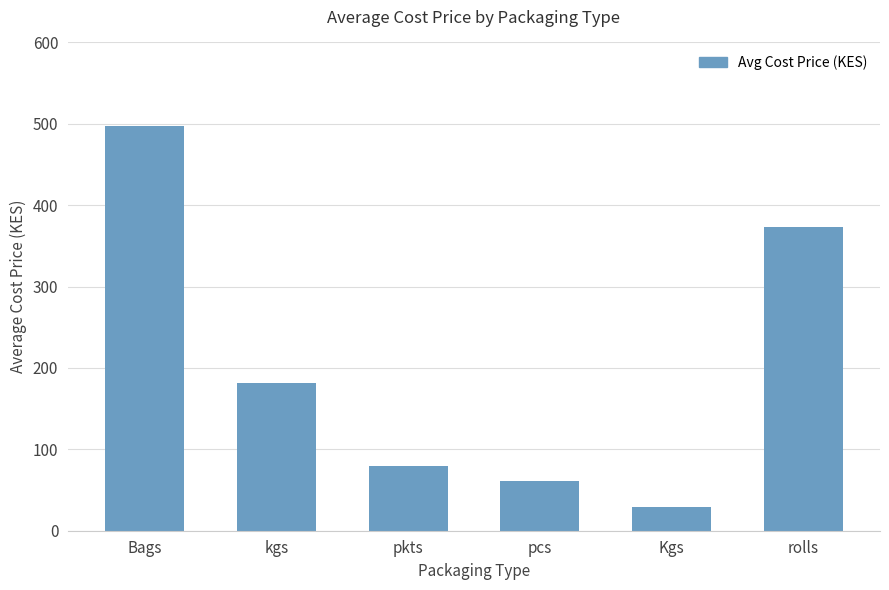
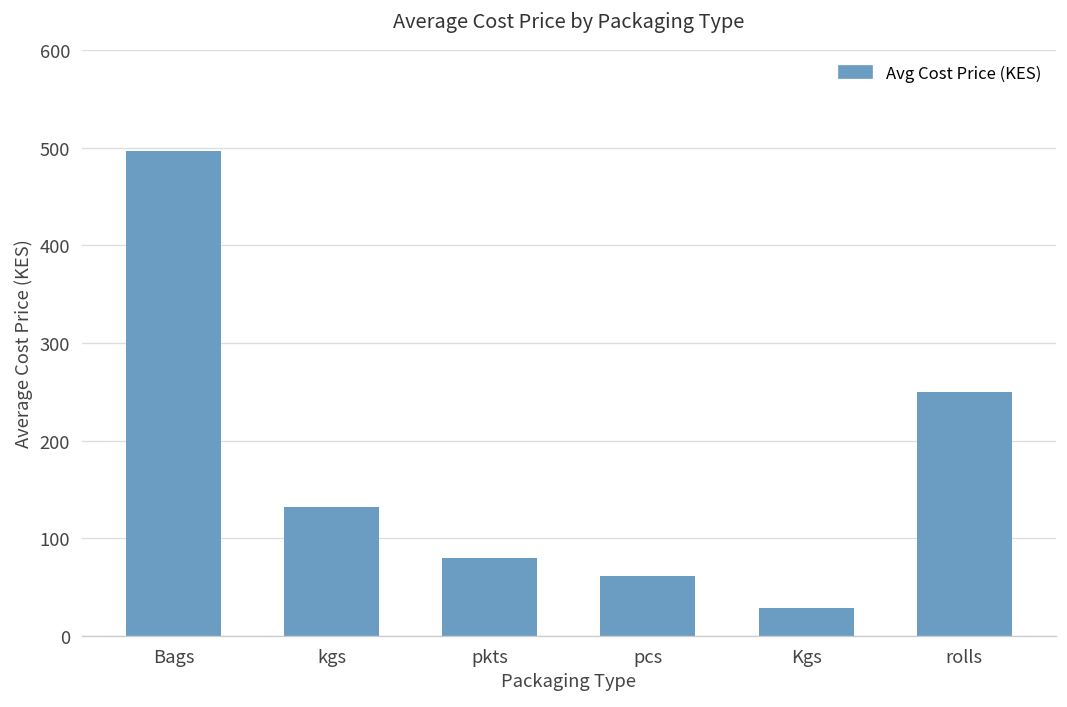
kgs: 180 -> 130
rolls: 370 -> 250
